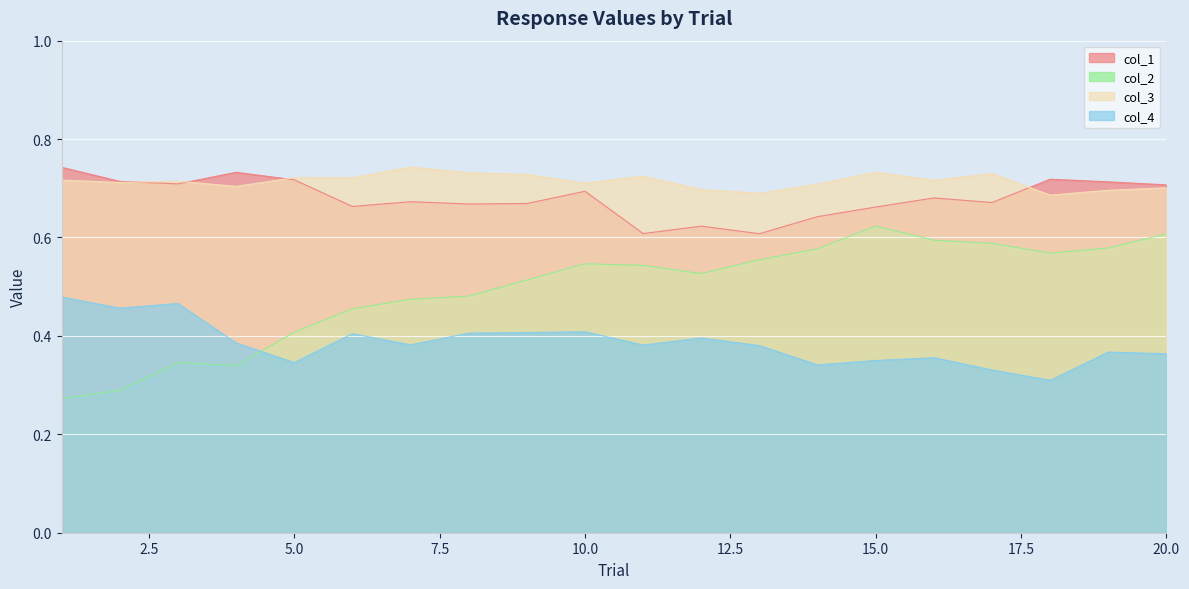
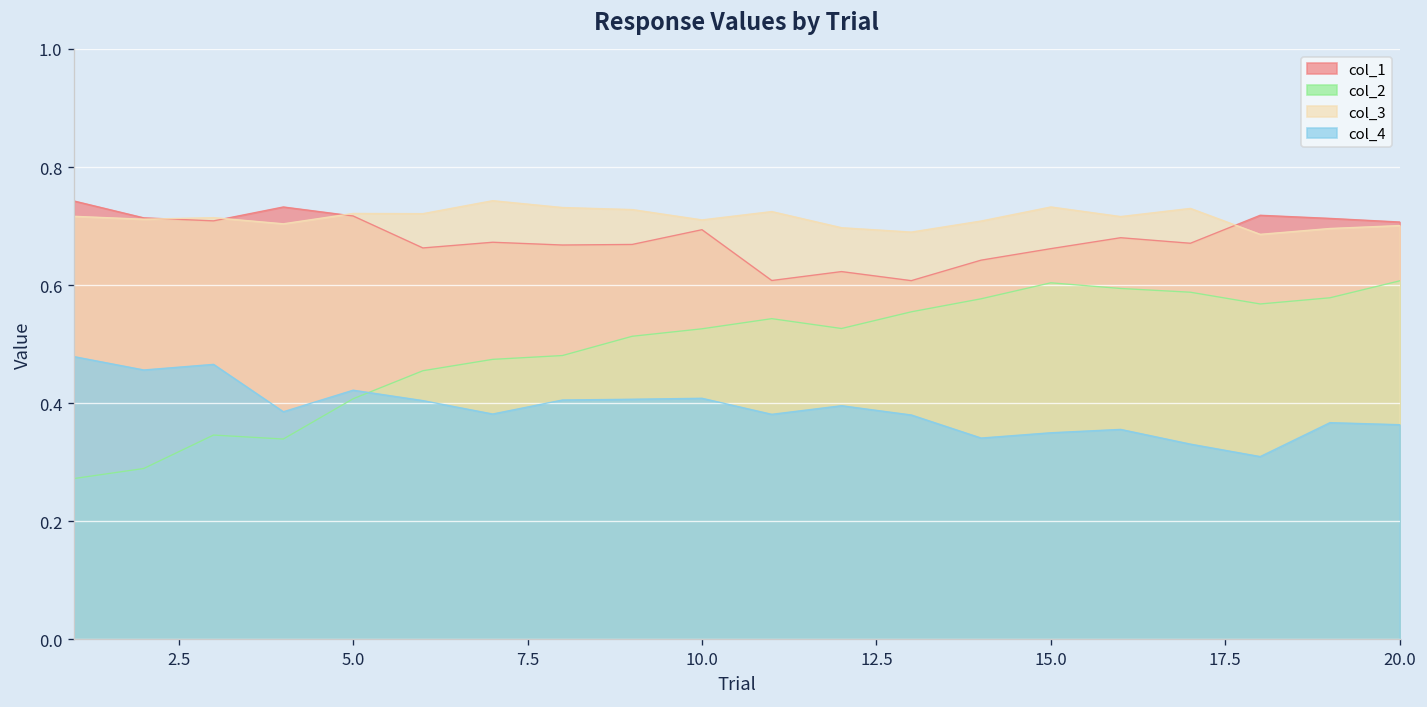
col_4, 5.0: 0.35 -> 0.42
col_2, 10.0: 0.55 -> 0.53
col_2, 15.0: 0.62 -> 0.60
